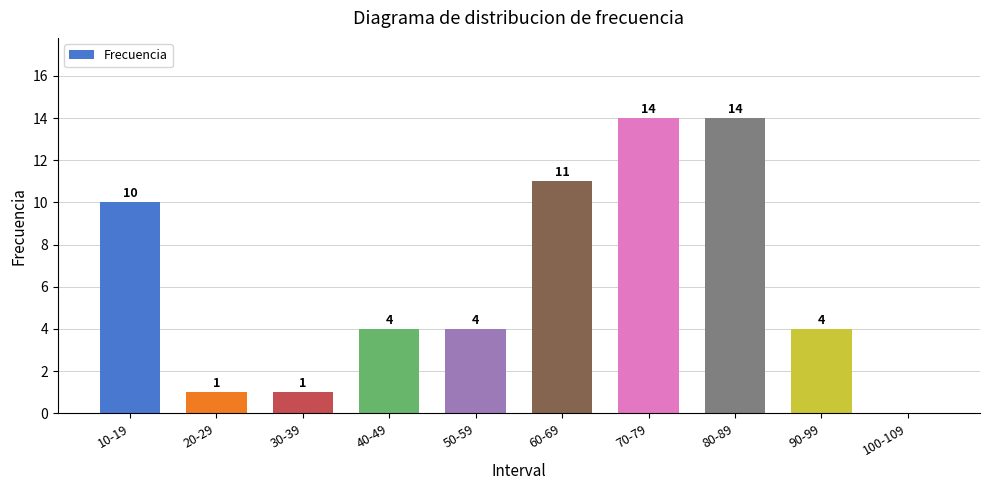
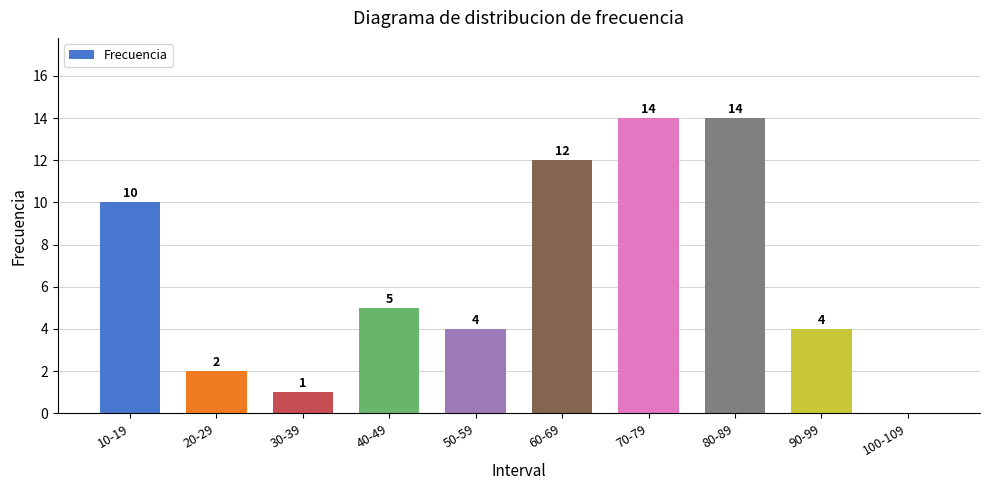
20-29: 1 -> 2
40-49: 4 -> 5
60-69: 11 -> 12
